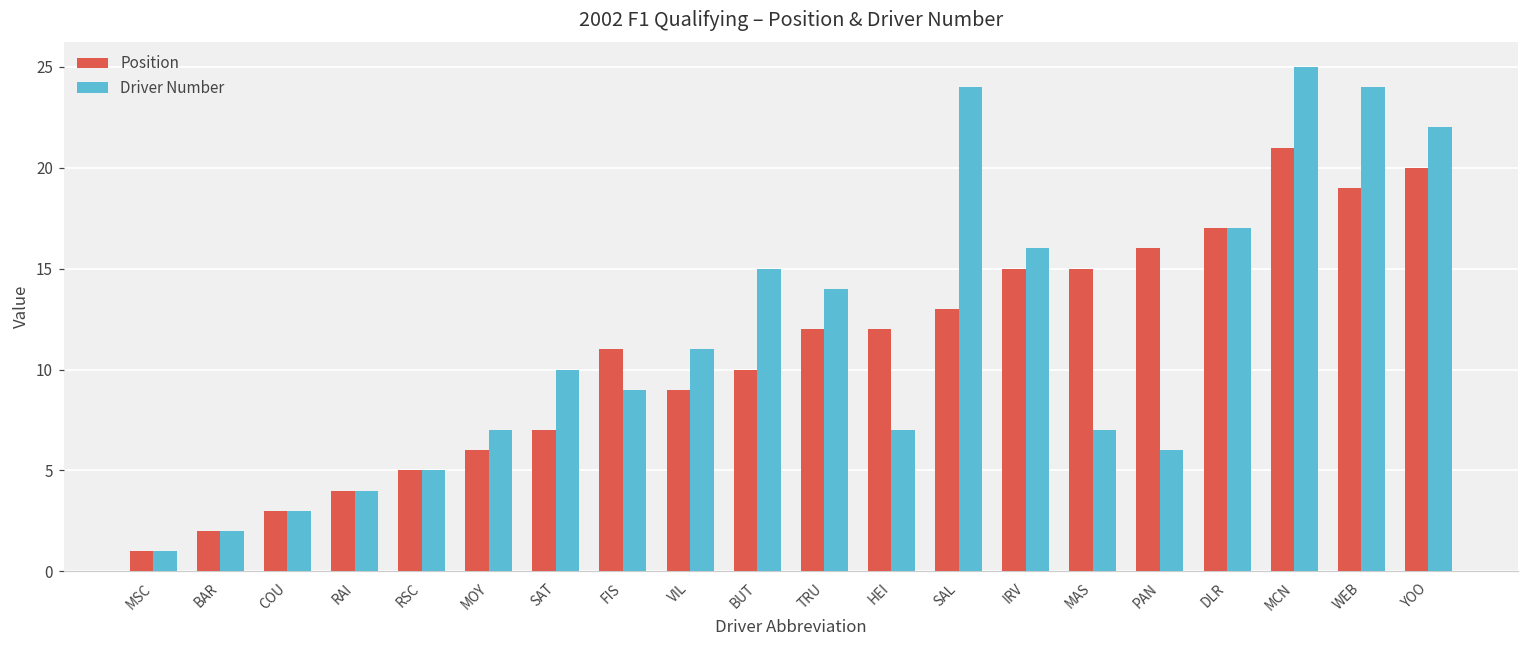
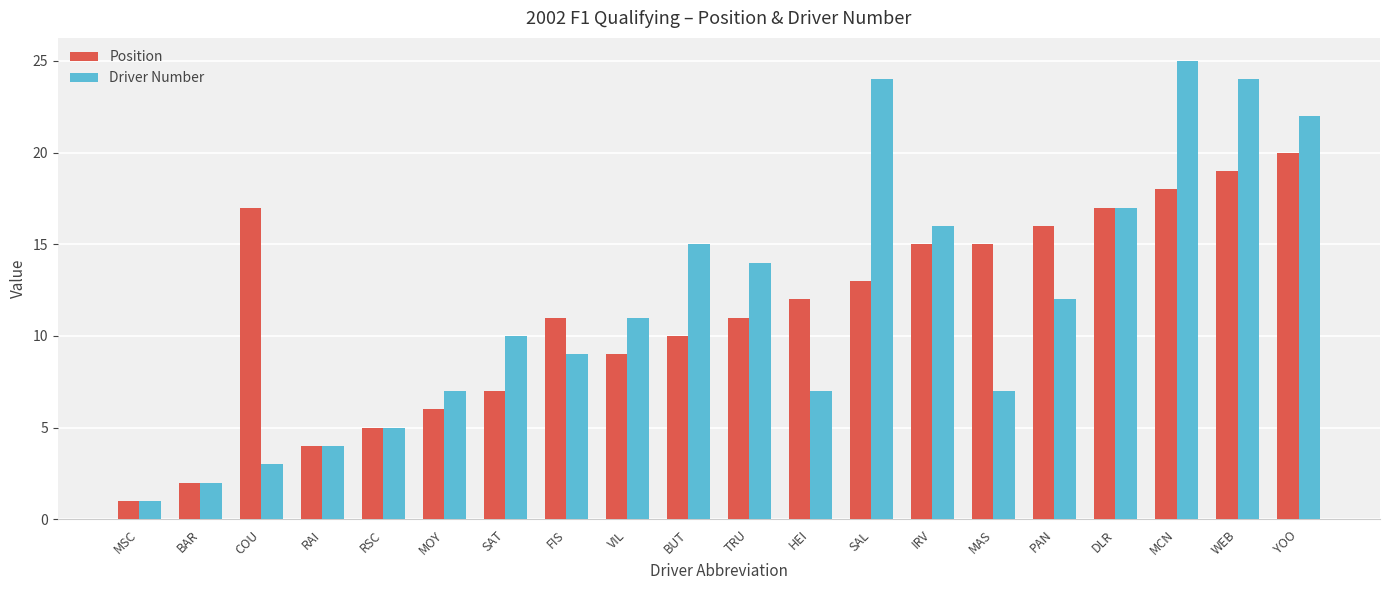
Position, COU: 3 -> 17
Position, TRU: 12 -> 11
Driver Number, PAN: 6 -> 12
Position, MCN: 21 -> 18
